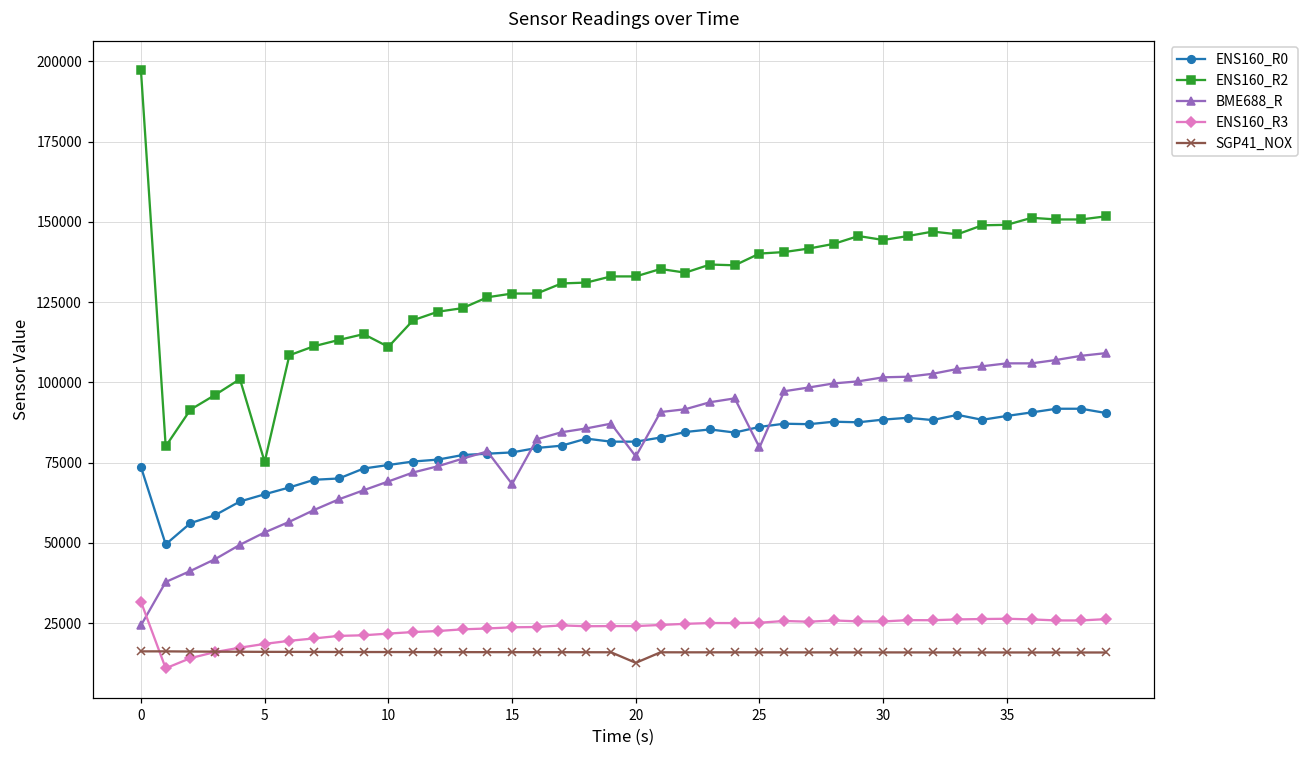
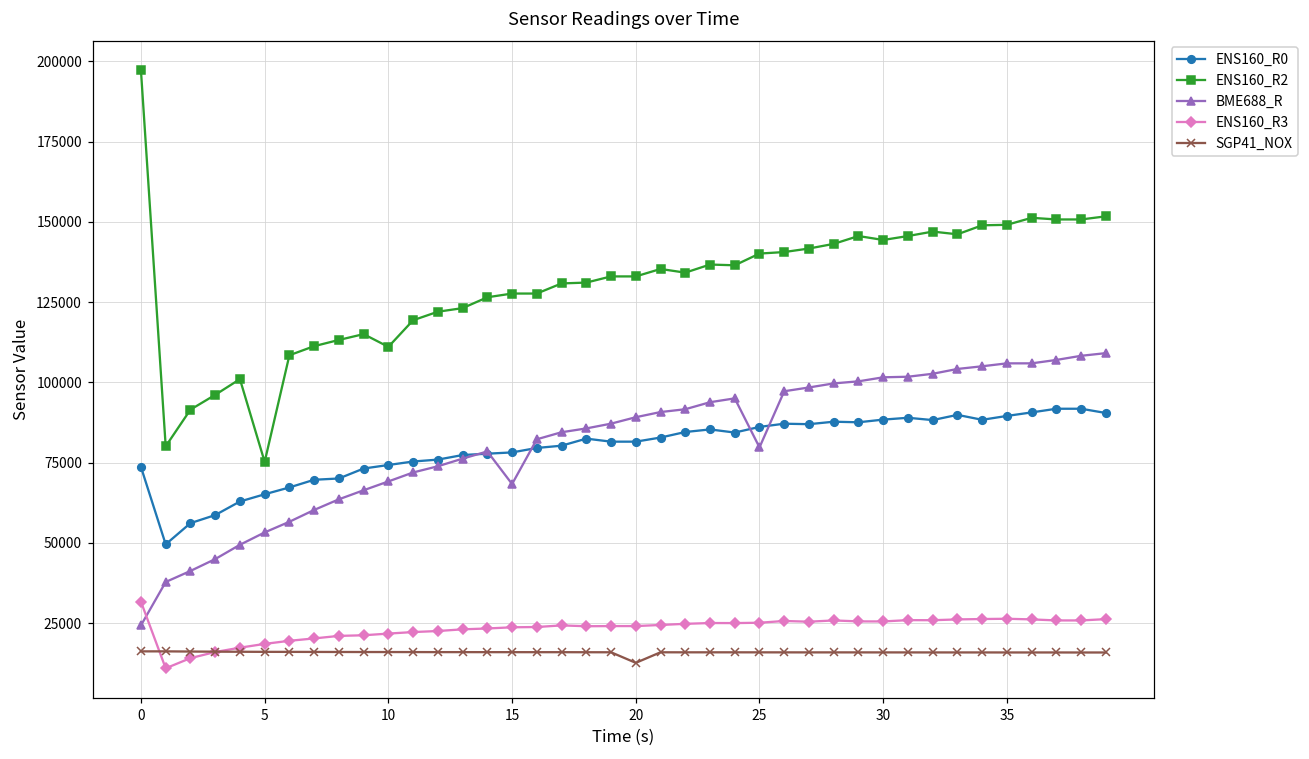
BME688_R, 20: 77000 -> 89000
